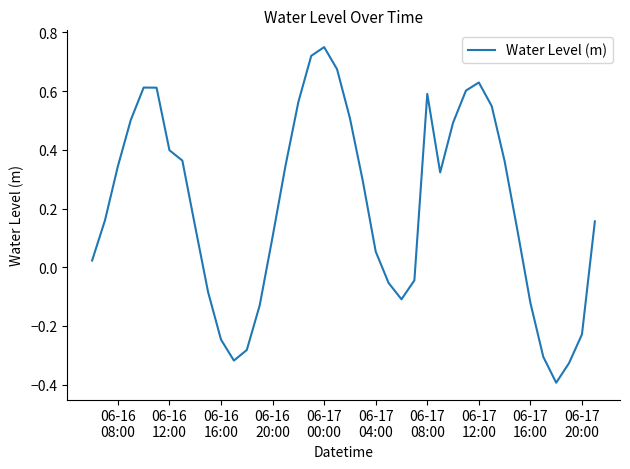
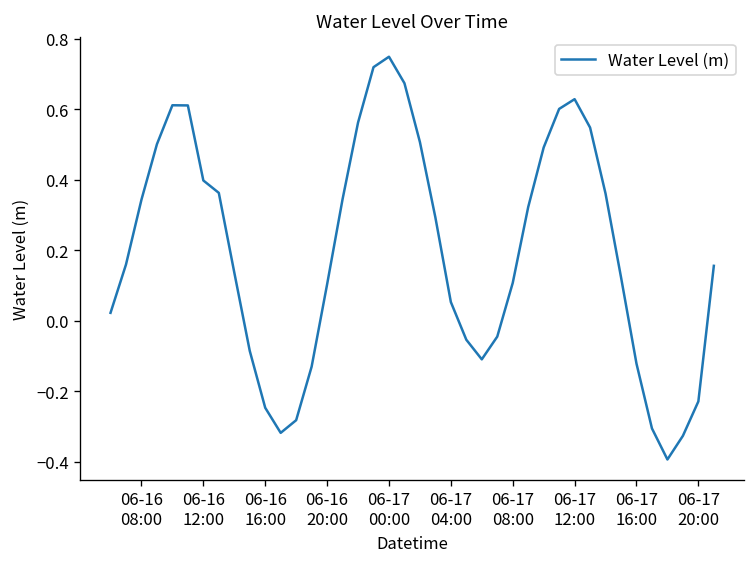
06-17 08:00: 0.59 -> 0.11
